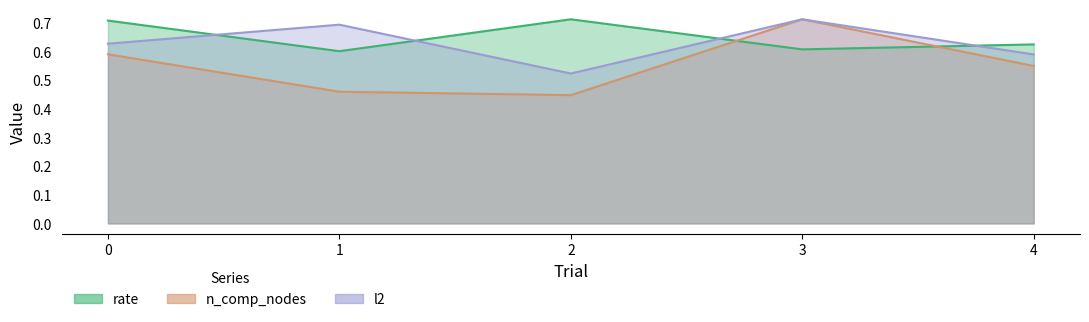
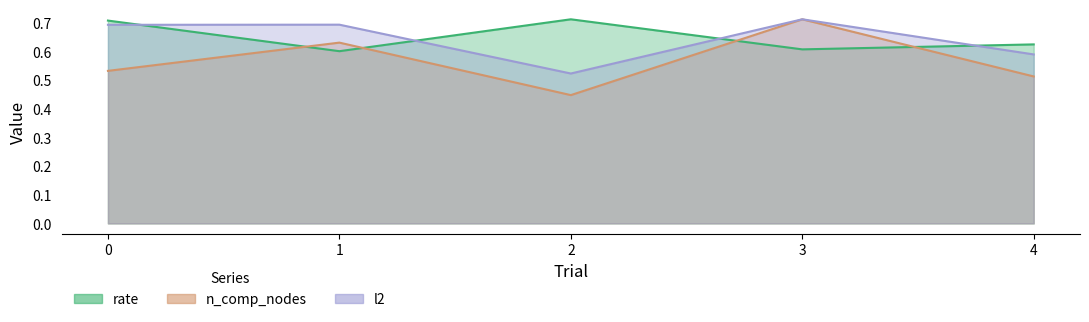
n_comp_nodes, 0: 0.59 -> 0.53
l2, 0: 0.63 -> 0.69
n_comp_nodes, 1: 0.46 -> 0.63
n_comp_nodes, 4: 0.55 -> 0.51
